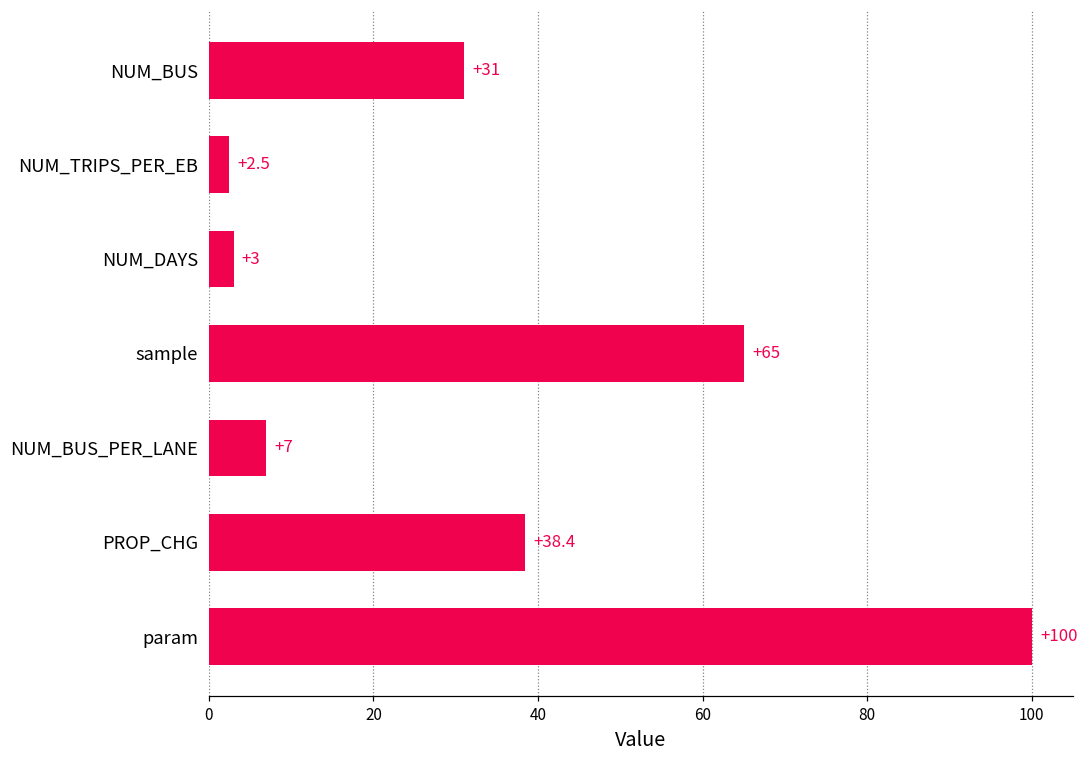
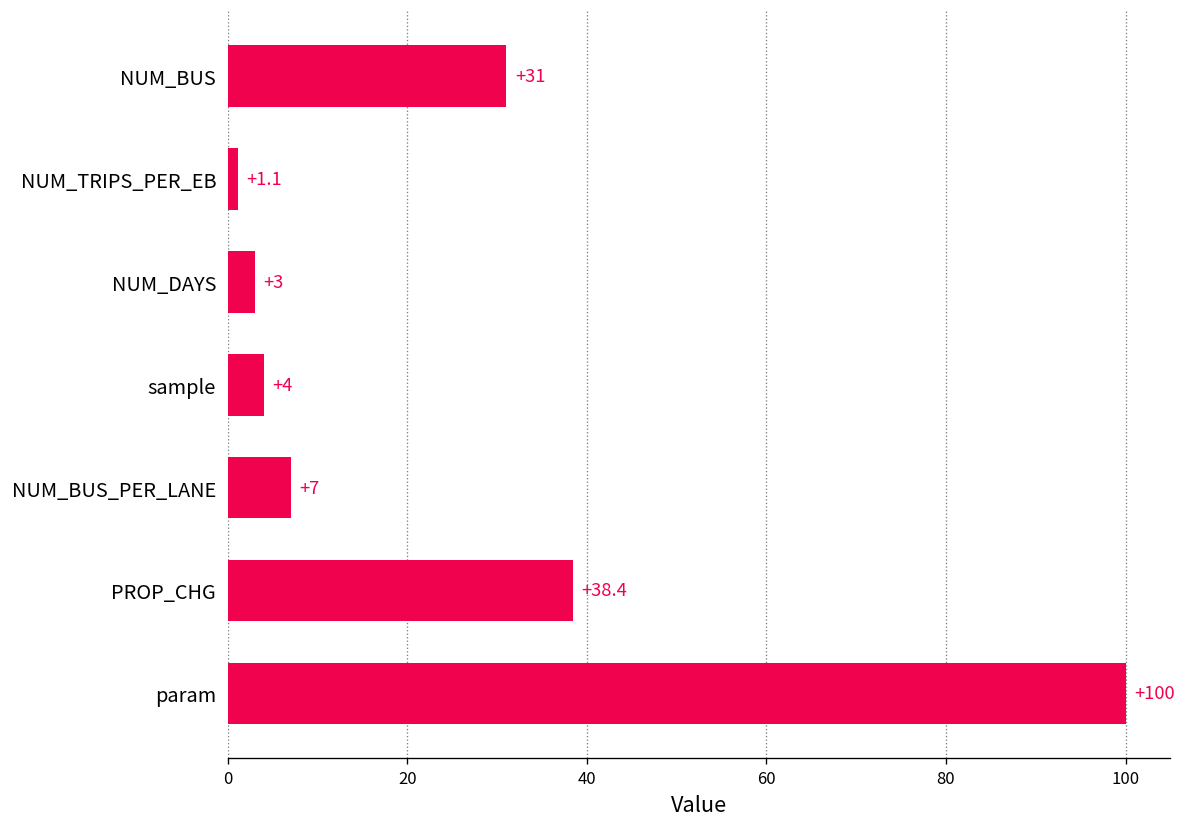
NUM_TRIPS_PER_EB: +2.5 -> +1.1
sample: +65 -> +4
